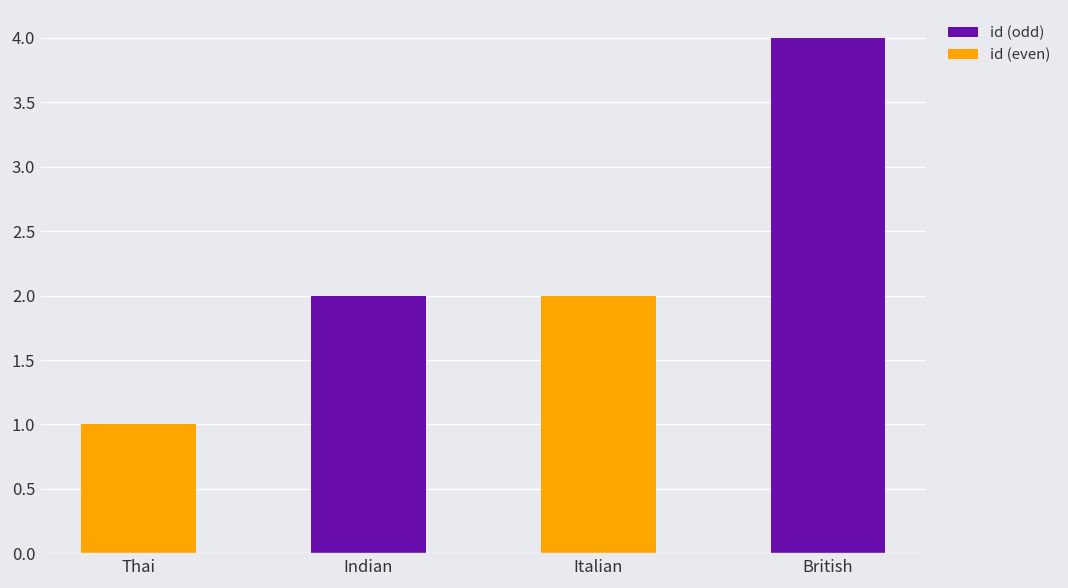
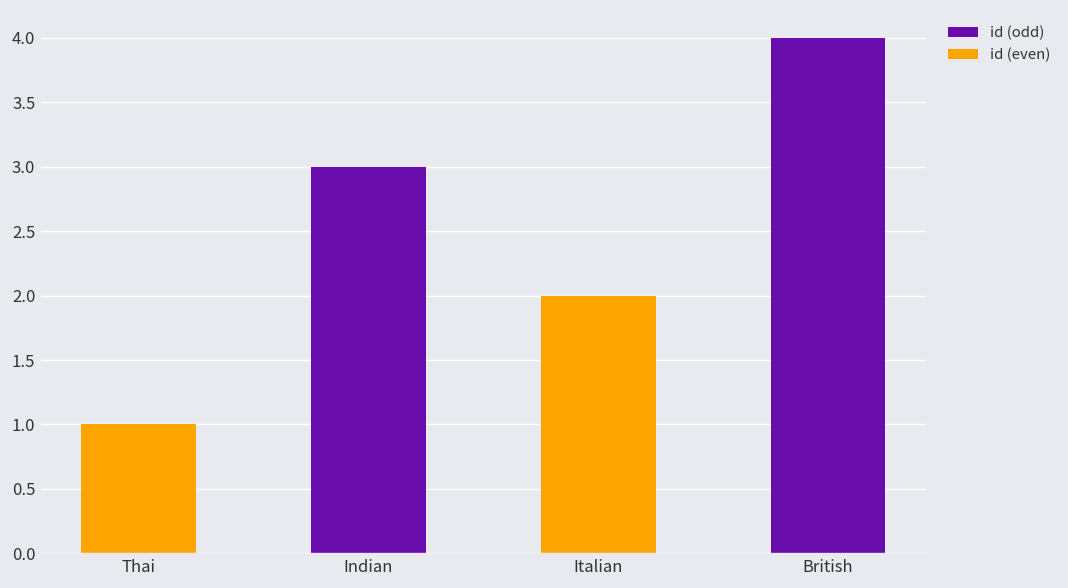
Indian: 2 -> 3
